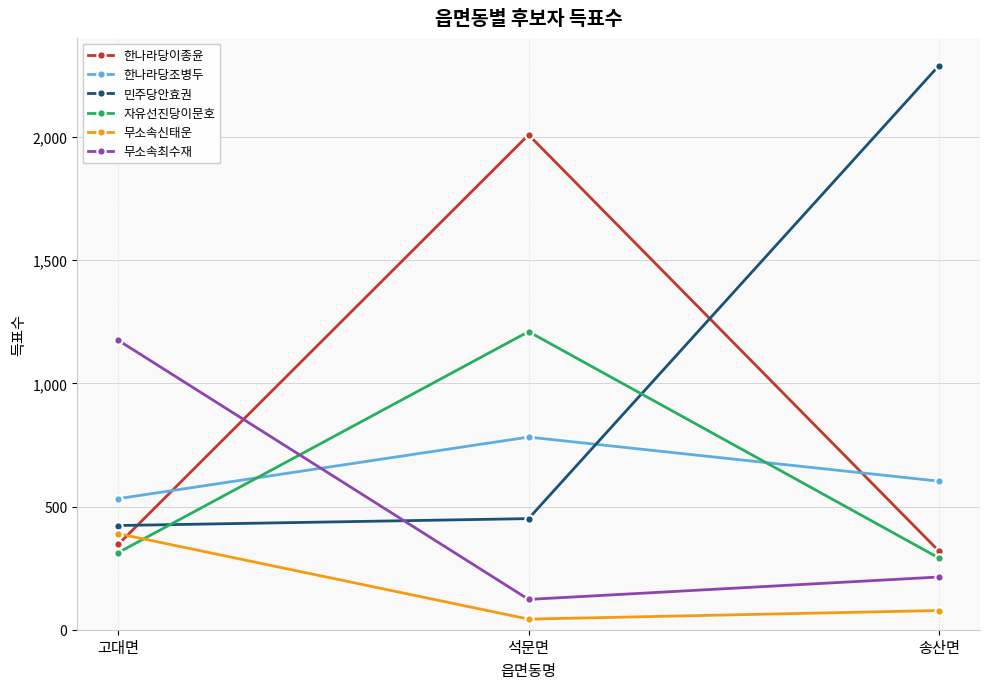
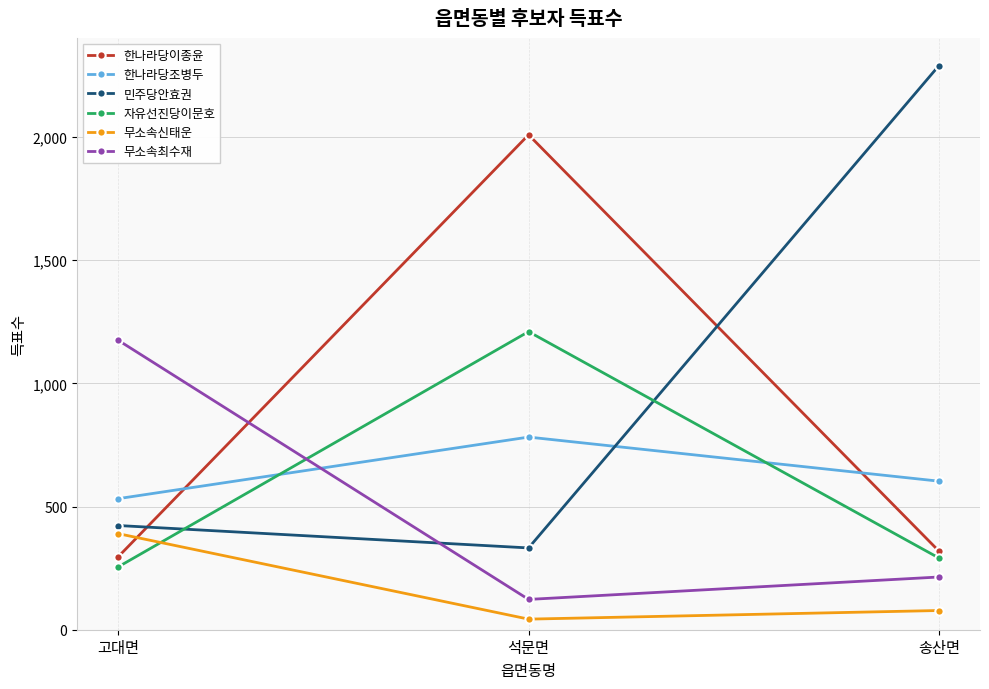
한나라당이종윤, 고대면: 350 -> 300
자유선진당이문호, 고대면: 310 -> 260
민주당안효권, 석문면: 450 -> 330
